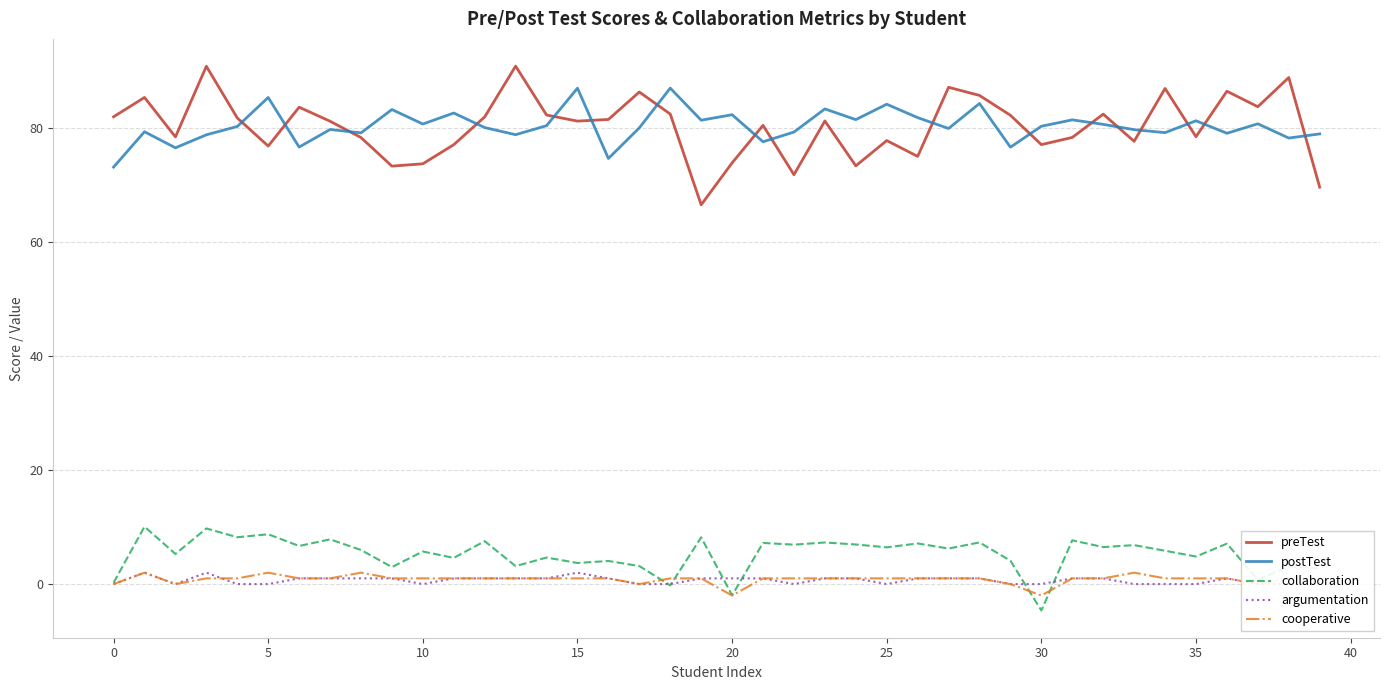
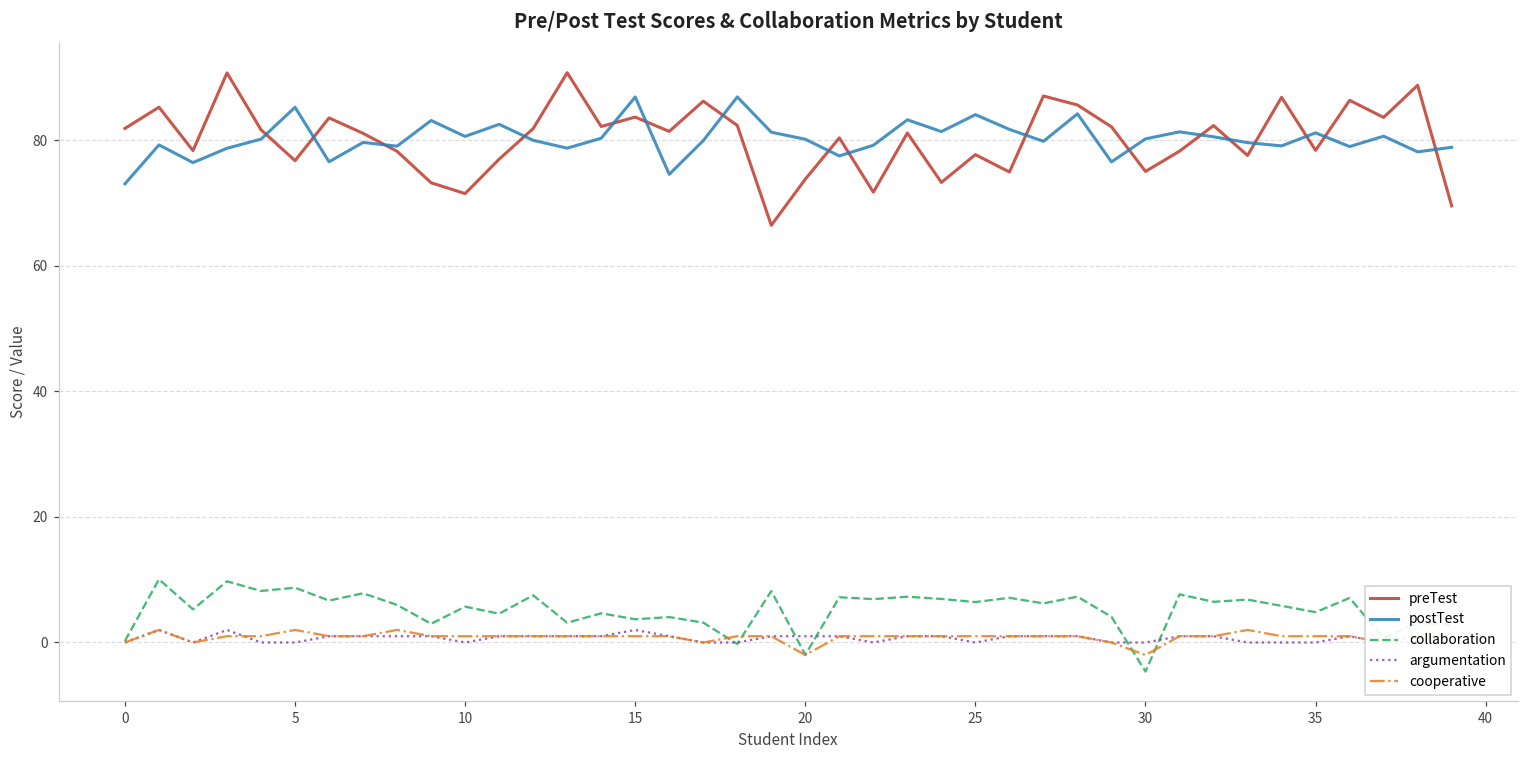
preTest, 10: 74 -> 72
preTest, 15: 81 -> 84
postTest, 20: 82 -> 80
preTest, 30: 77 -> 75
